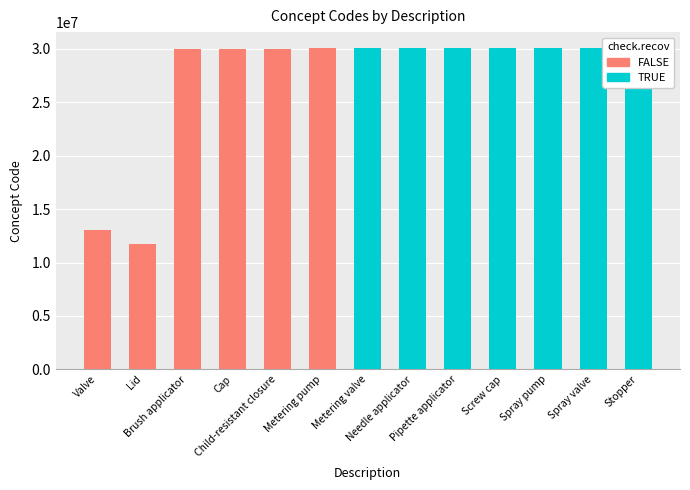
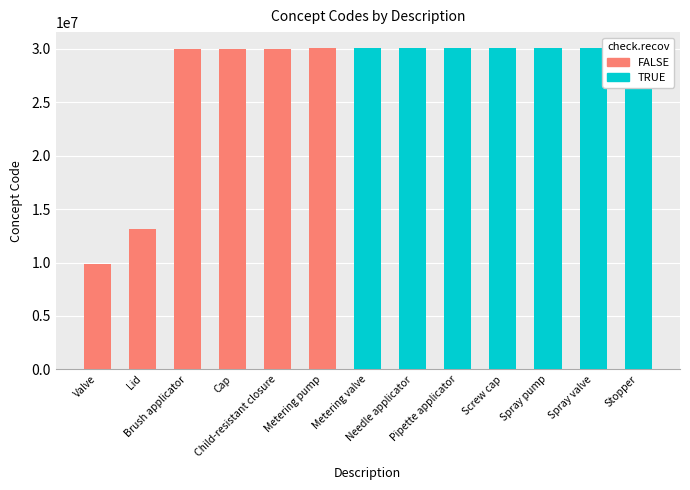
FALSE, Valve: 13100000 -> 9900000
FALSE, Lid: 11700000 -> 13100000
